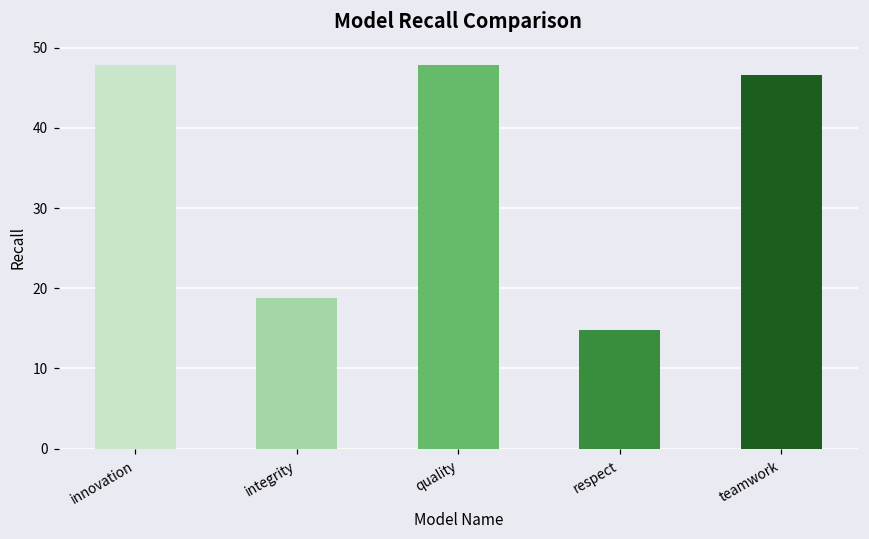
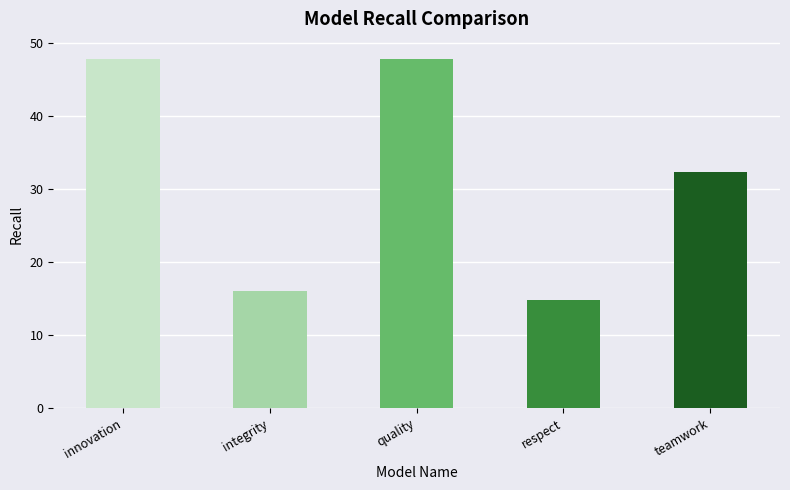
integrity: 19 -> 16
teamwork: 47 -> 32
